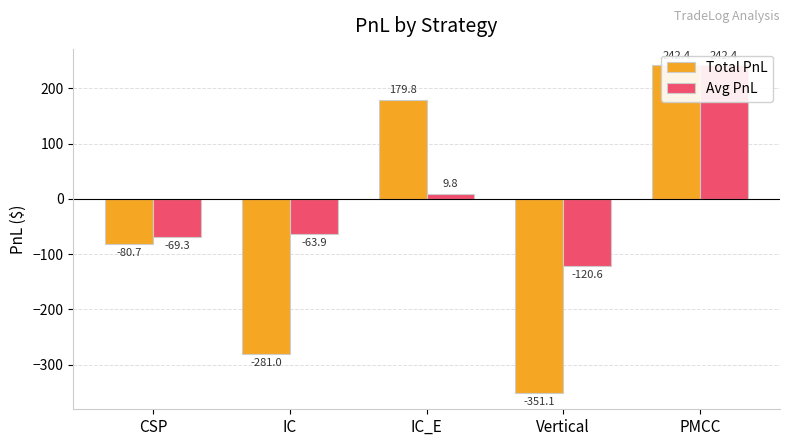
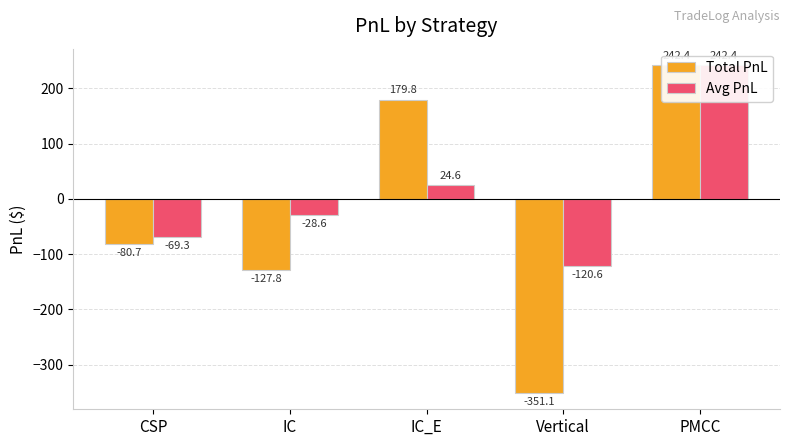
Total PnL, IC: -281.0 -> -127.8
Avg PnL, IC: -63.9 -> -28.6
Avg PnL, IC_E: 9.8 -> 24.6
